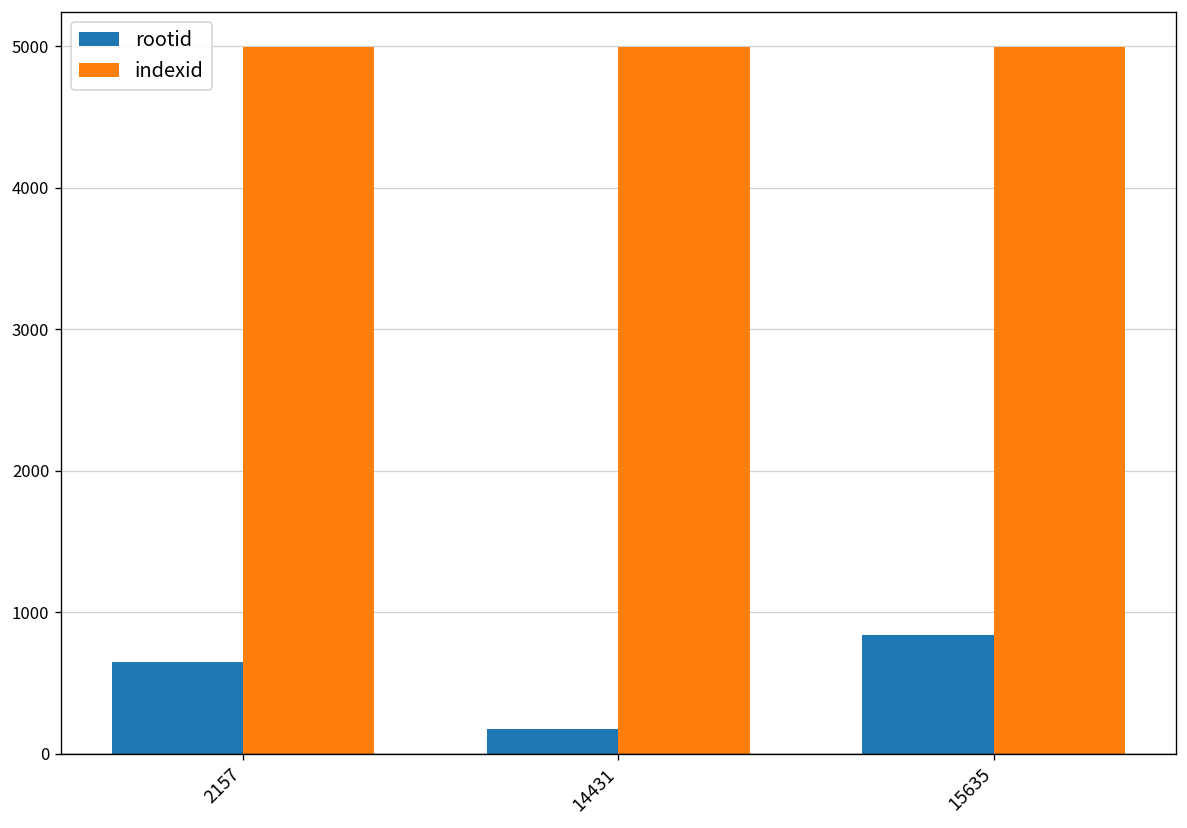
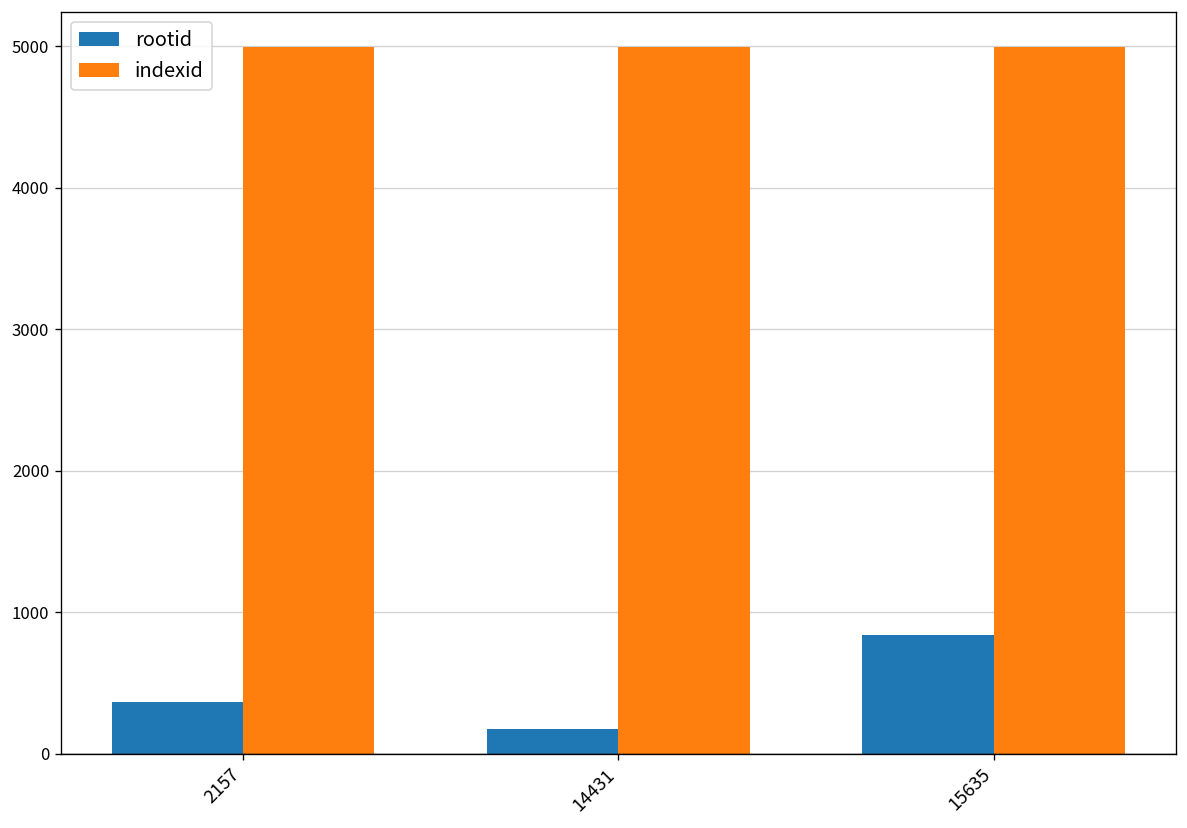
rootid, 2157: 650 -> 370
